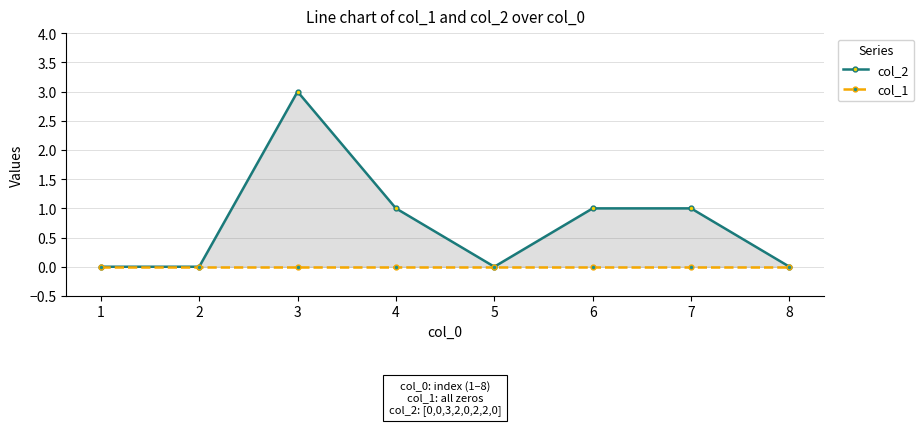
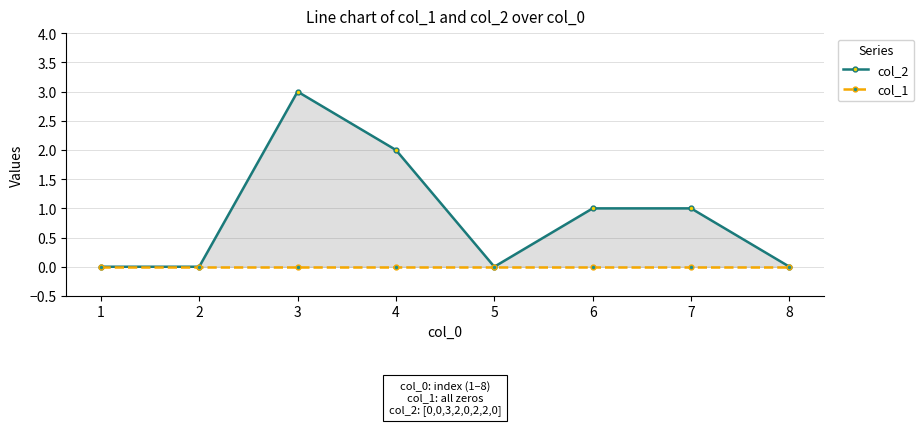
col_2, 4: 1 -> 2
